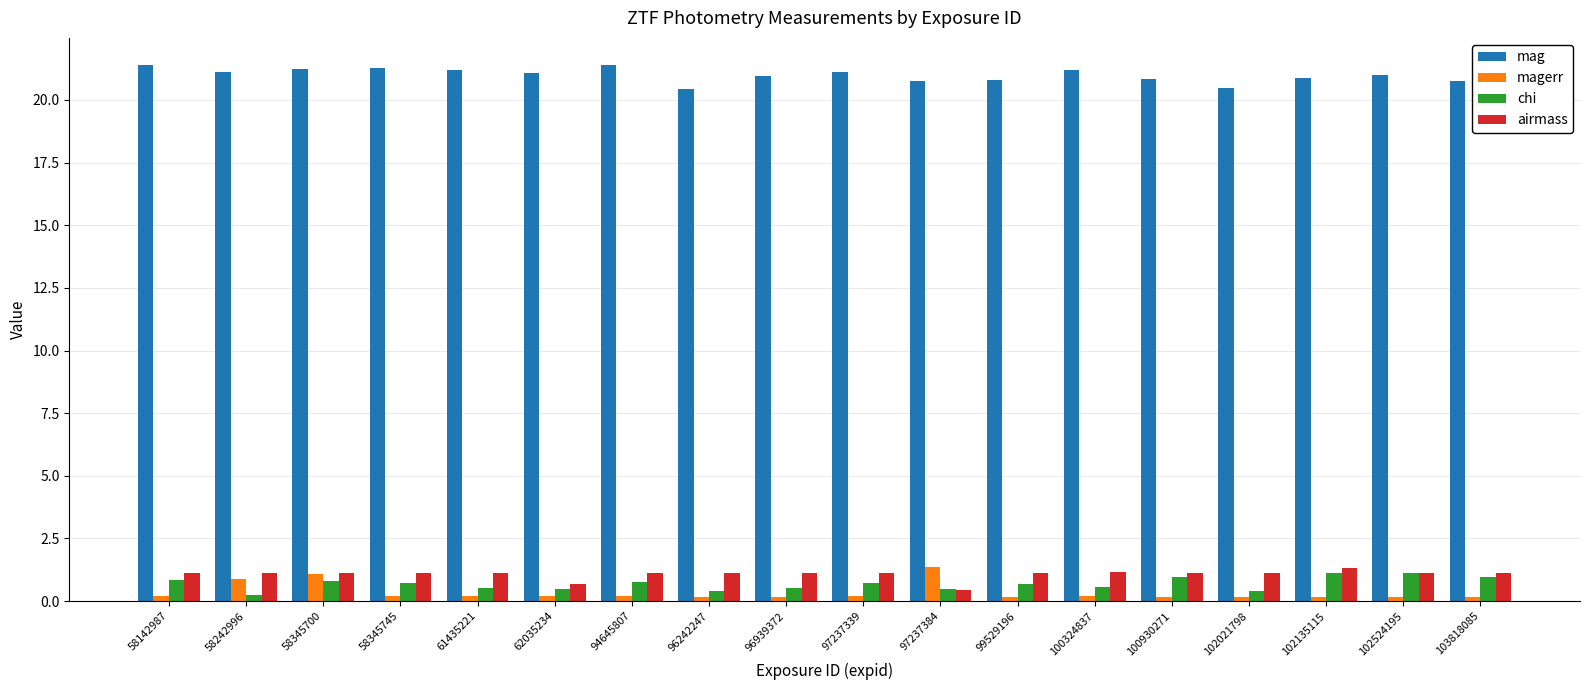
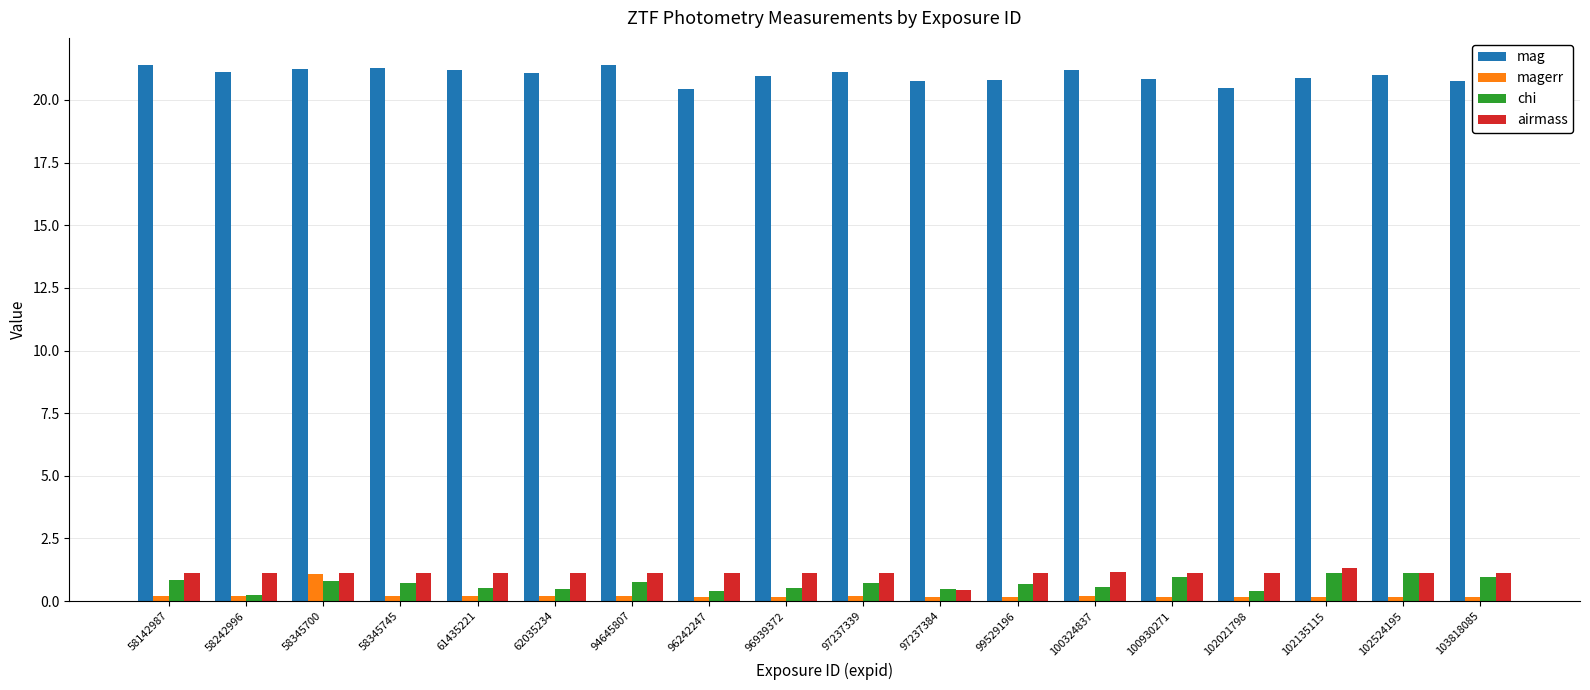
magerr, 58242996: 0.9 -> 0.2
airmass, 62035234: 0.7 -> 1.1
magerr, 97237384: 1.4 -> 0.2
